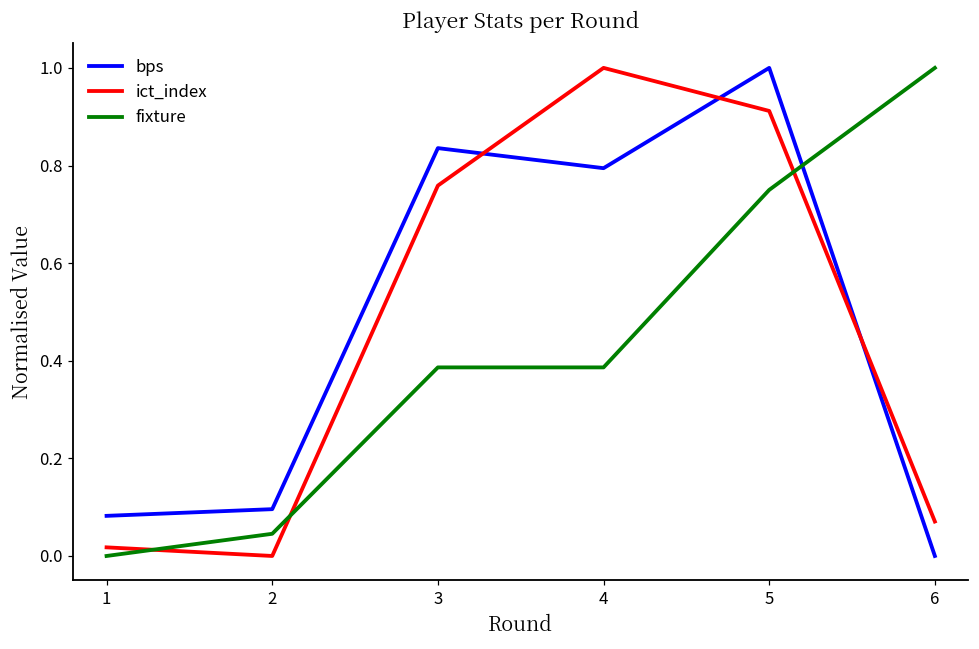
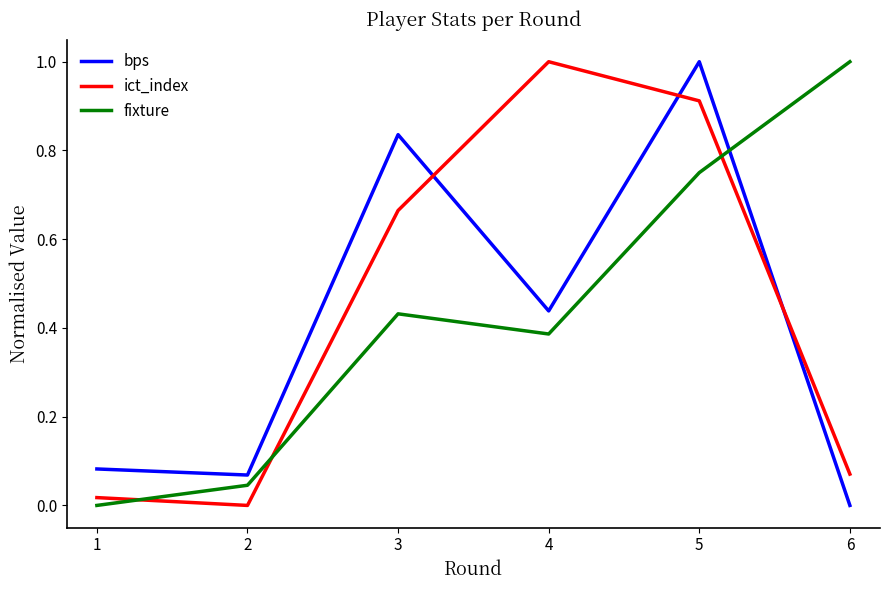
bps, 2: 0.10 -> 0.07
ict_index, 3: 0.76 -> 0.66
fixture, 3: 0.39 -> 0.43
bps, 4: 0.79 -> 0.44
